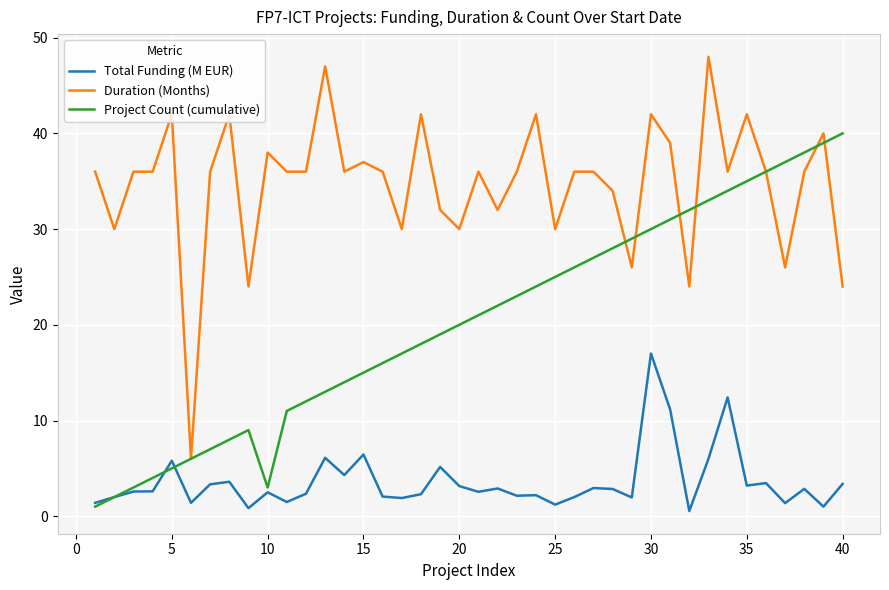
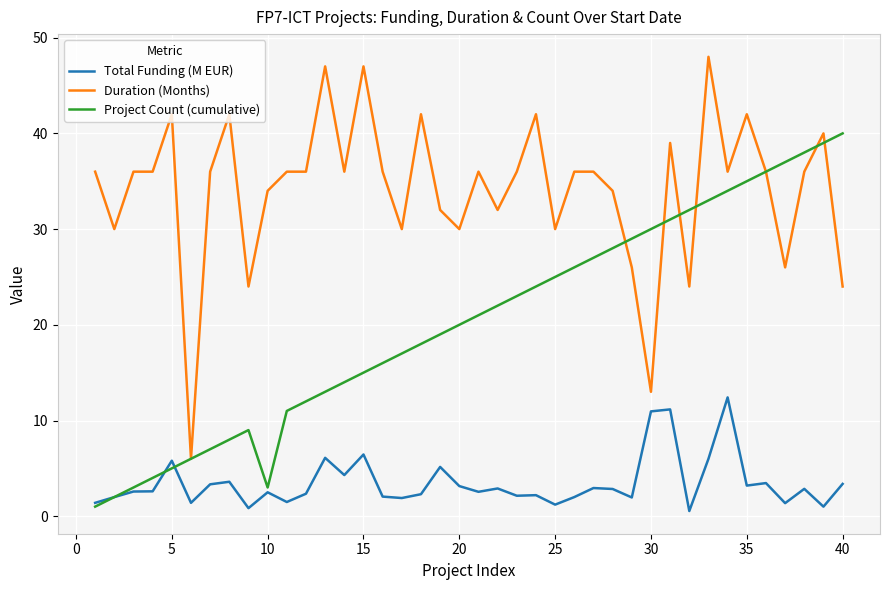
Duration (Months), 10: 38 -> 34
Duration (Months), 15: 37 -> 47
Total Funding (M EUR), 30: 17 -> 11
Duration (Months), 30: 42 -> 13
